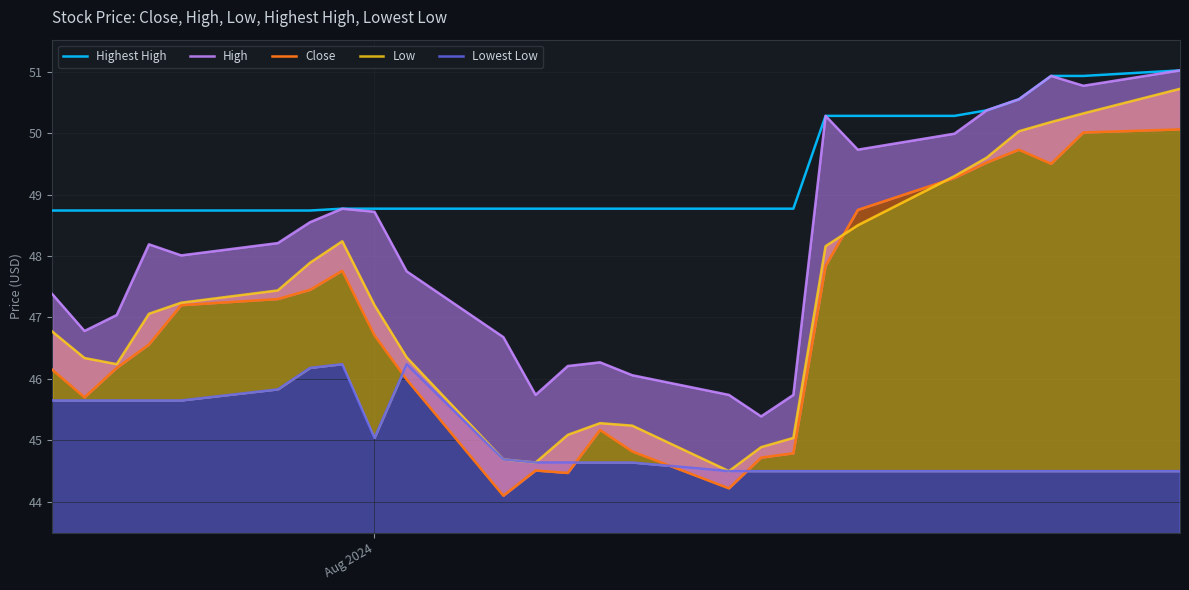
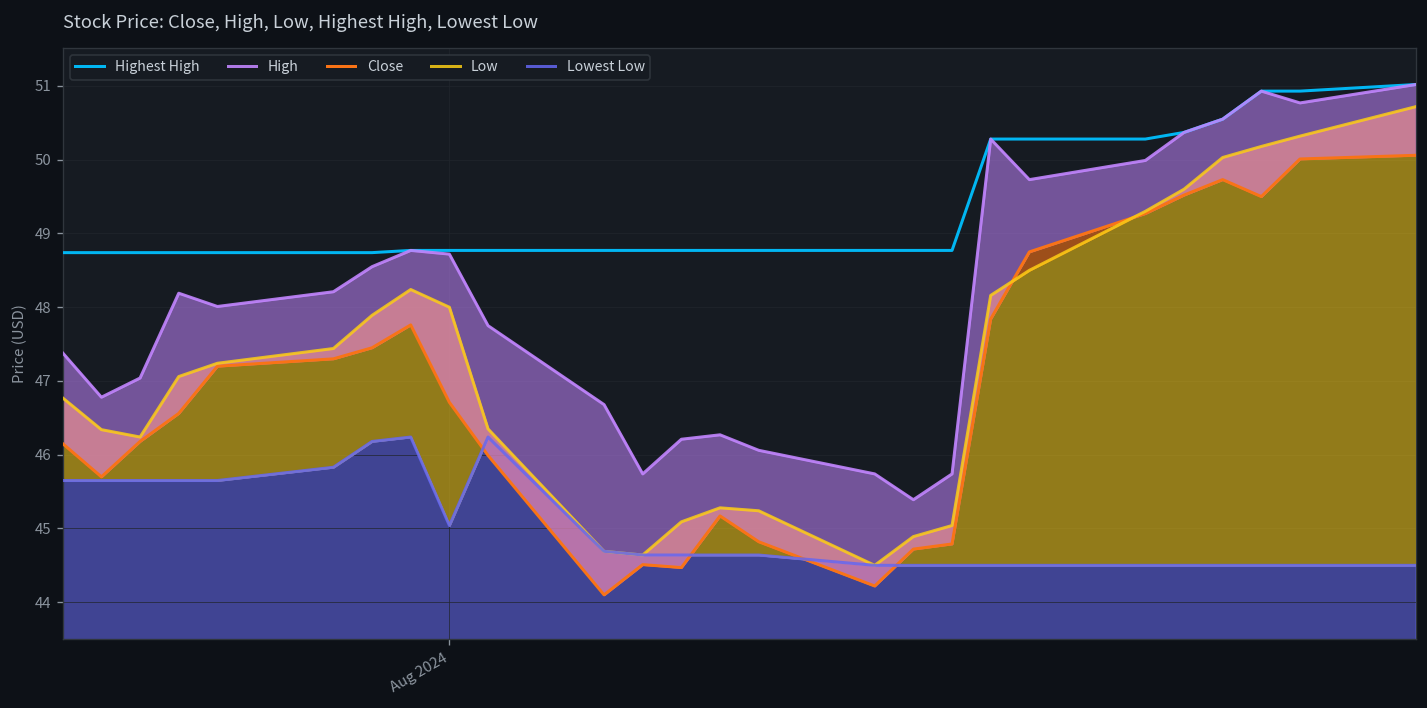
Low, Aug 2024: 47.2 -> 48.0
